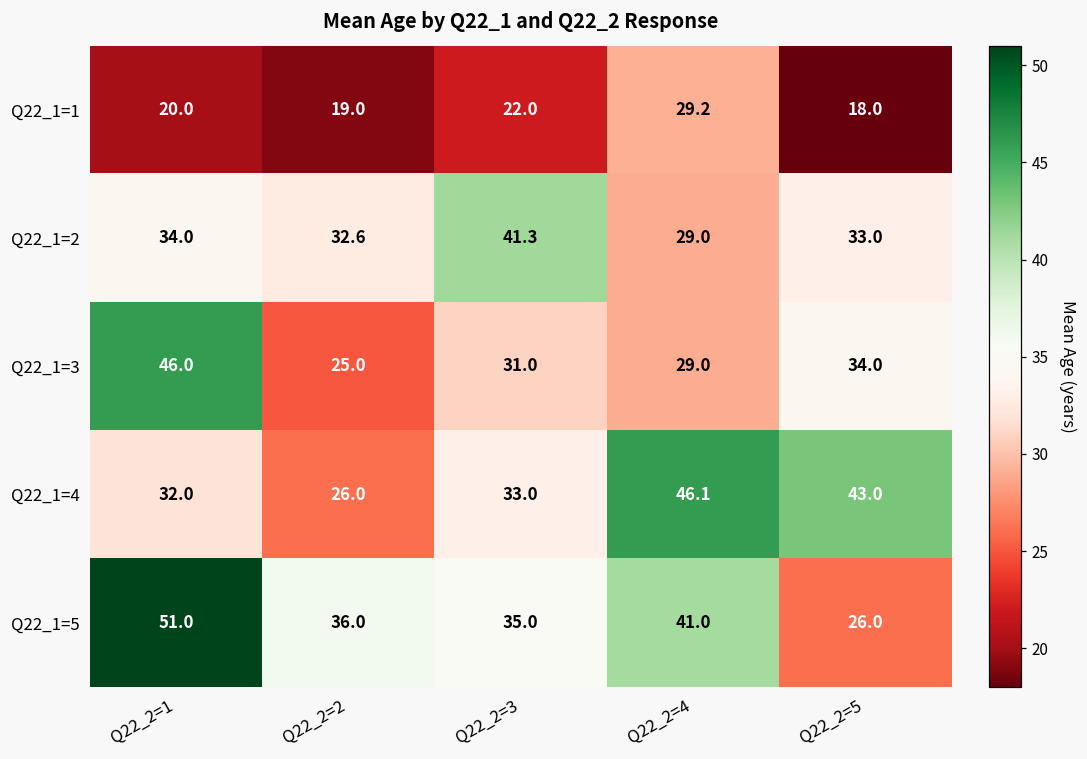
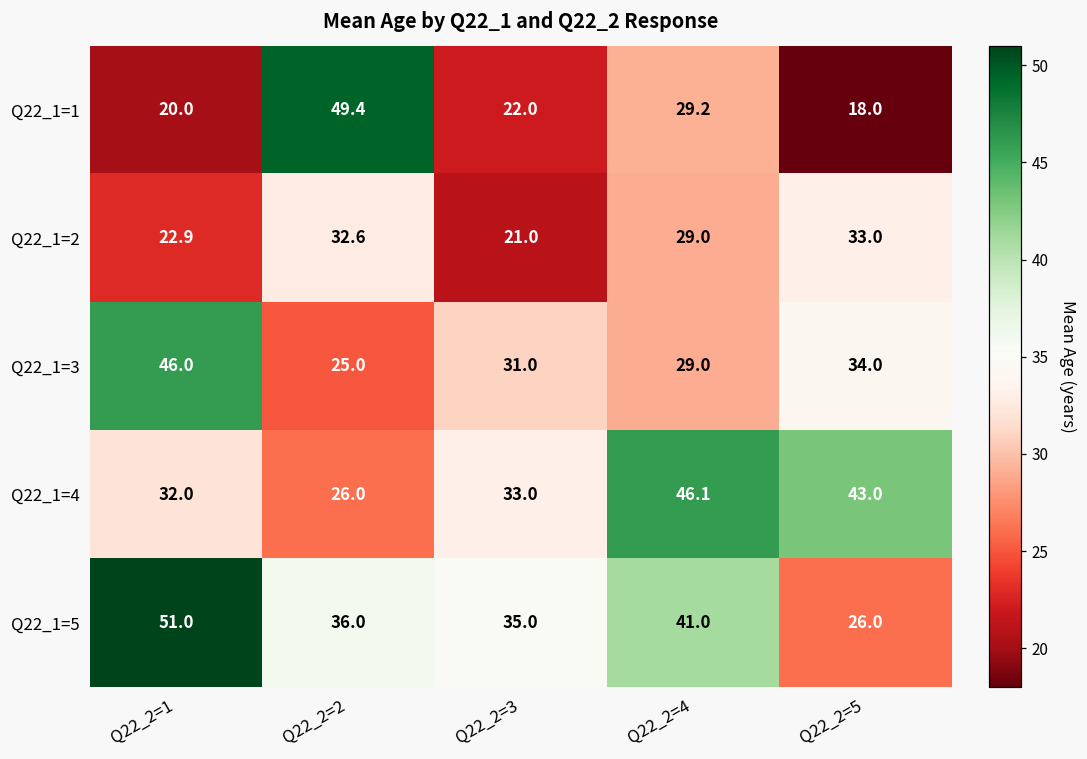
Q22_1=1, Q22_2=2: 19.0 -> 49.4
Q22_1=2, Q22_2=1: 34.0 -> 22.9
Q22_1=2, Q22_2=3: 41.3 -> 21.0
